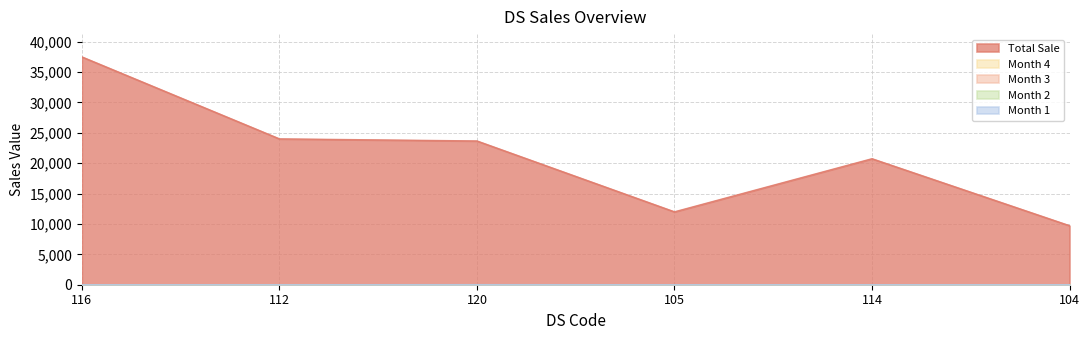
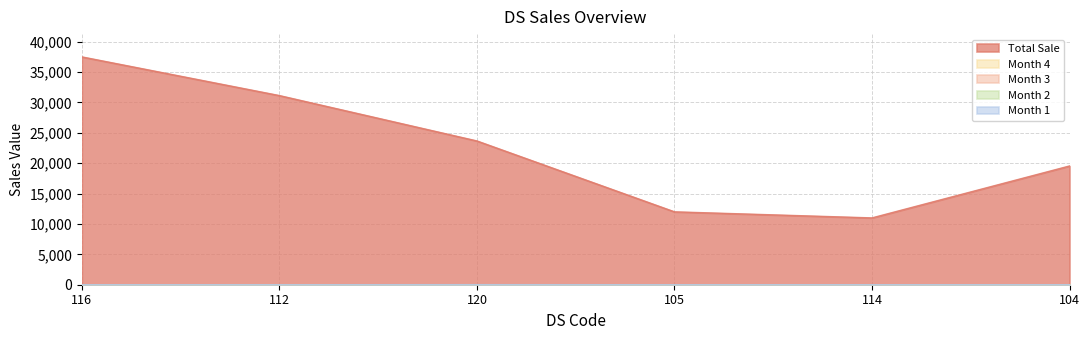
Total Sale, 112: 24,000 -> 31,000
Total Sale, 114: 21,000 -> 11,000
Total Sale, 104: 10,000 -> 20,000
